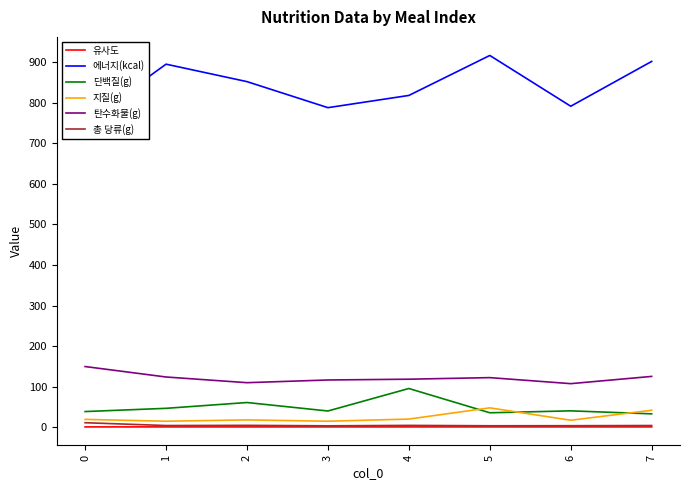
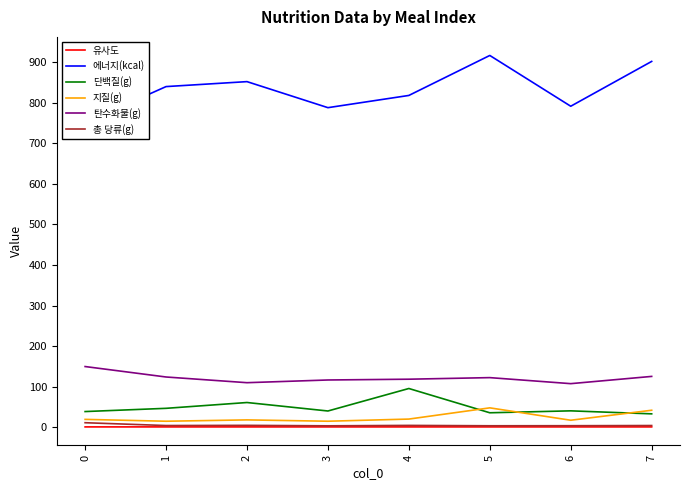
에너지(kcal), 1: 890 -> 840
